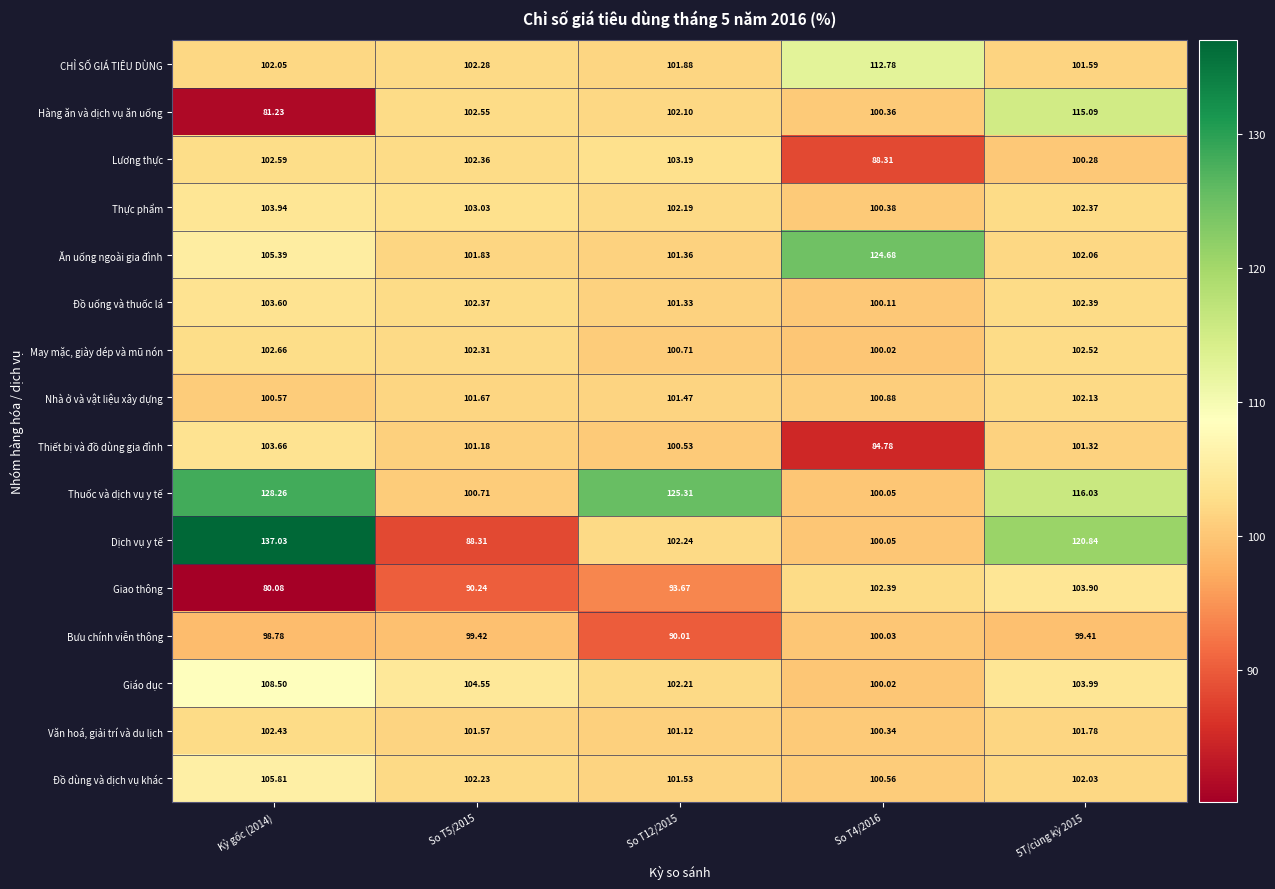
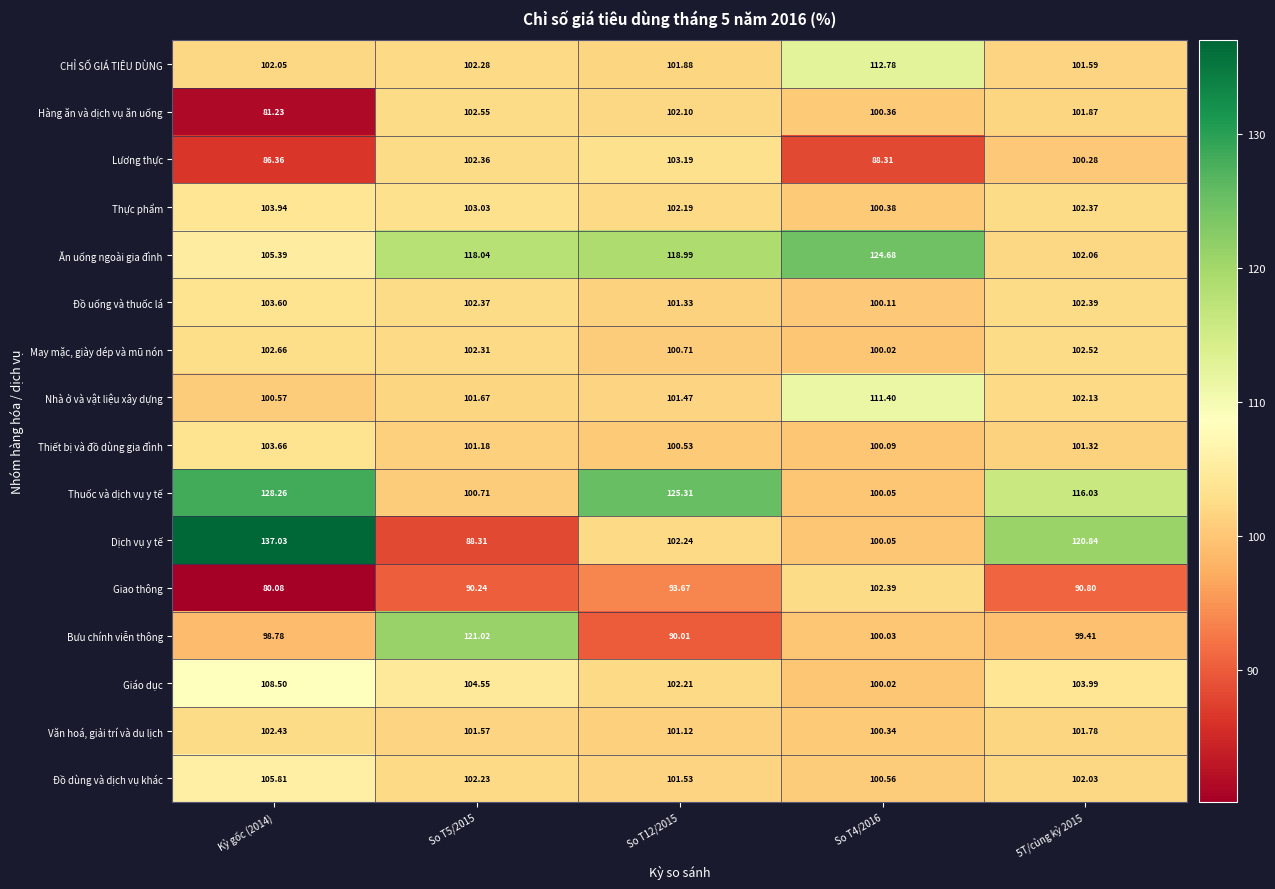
Hàng ăn và dịch vụ ăn uống, 5T/cùng kỳ 2015: 115.09 -> 101.87
Lương thực, Kỳ gốc (2014): 102.59 -> 86.36
Ăn uống ngoài gia đình, So T5/2015: 101.83 -> 118.04
Ăn uống ngoài gia đình, So T12/2015: 101.36 -> 118.99
Nhà ở và vật liệu xây dựng, So T4/2016: 100.88 -> 111.40
Thiết bị và đồ dùng gia đình, So T4/2016: 84.78 -> 100.09
Giao thông, 5T/cùng kỳ 2015: 103.90 -> 90.80
Bưu chính viễn thông, So T5/2015: 99.42 -> 121.02
